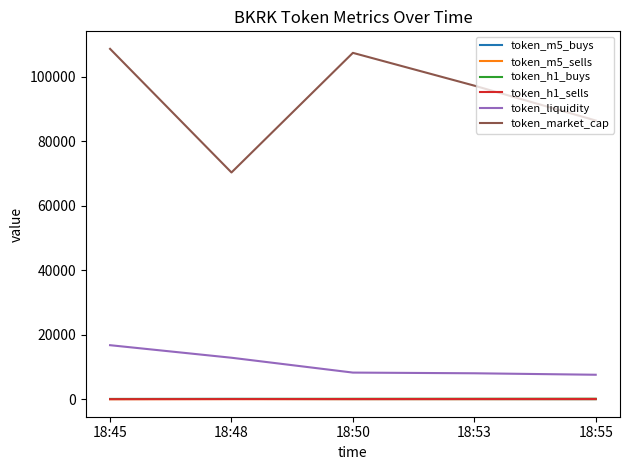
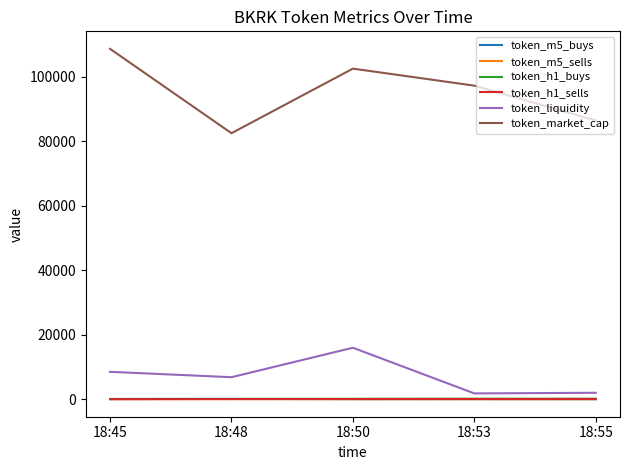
token_liquidity, 18:45: 17000 -> 9000
token_liquidity, 18:48: 13000 -> 7000
token_market_cap, 18:48: 70000 -> 83000
token_liquidity, 18:50: 8000 -> 16000
token_market_cap, 18:50: 107000 -> 103000
token_liquidity, 18:53: 8000 -> 2000
token_liquidity, 18:55: 8000 -> 2000
